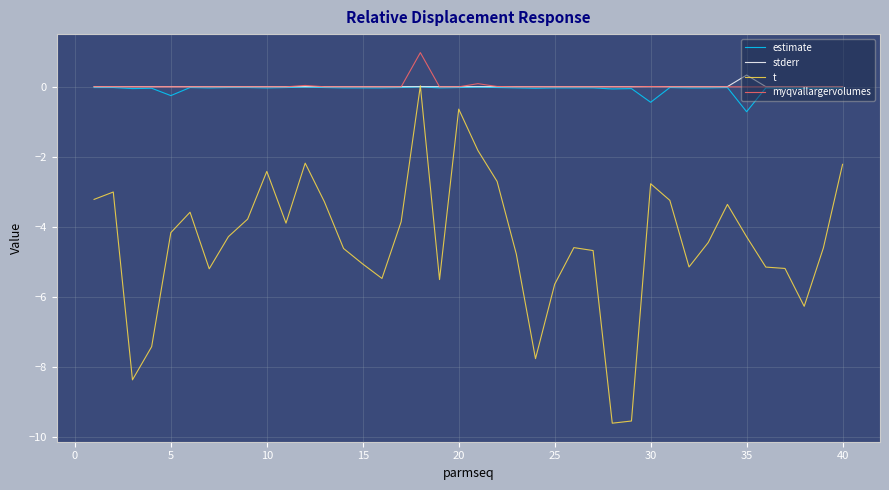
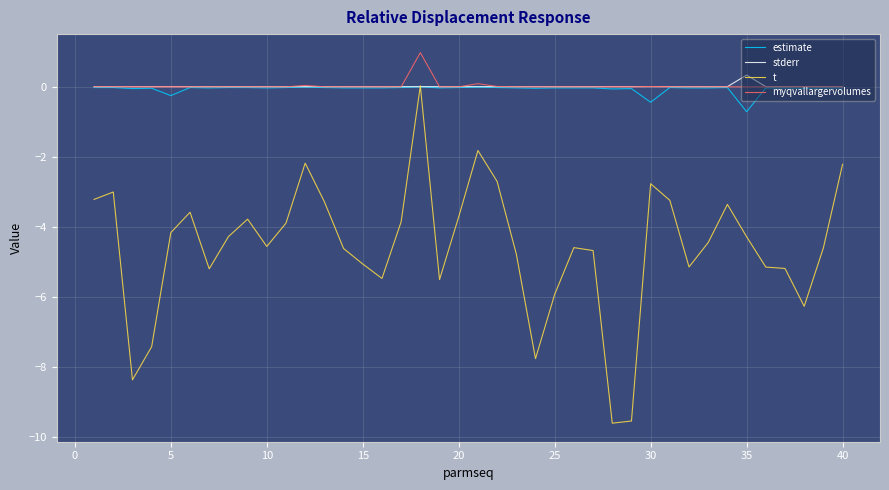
t, 10: -2.4 -> -4.6
t, 20: -0.6 -> -3.7
t, 25: -5.6 -> -5.9
